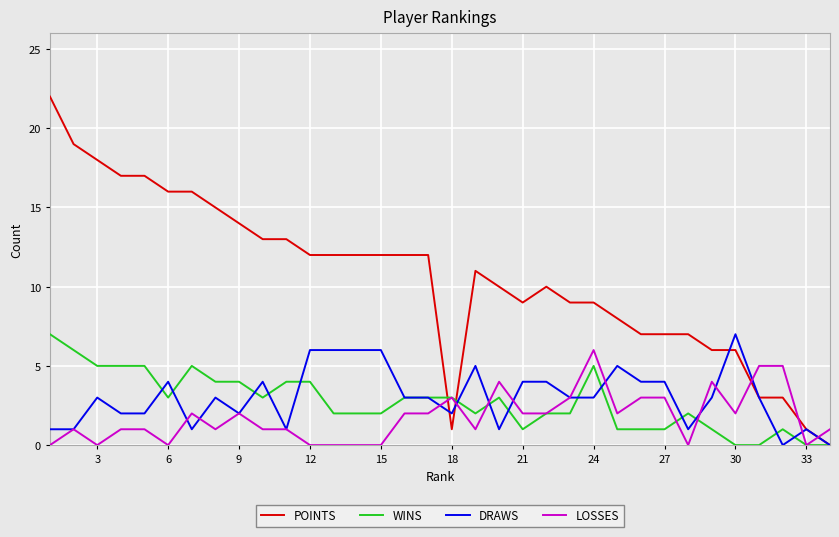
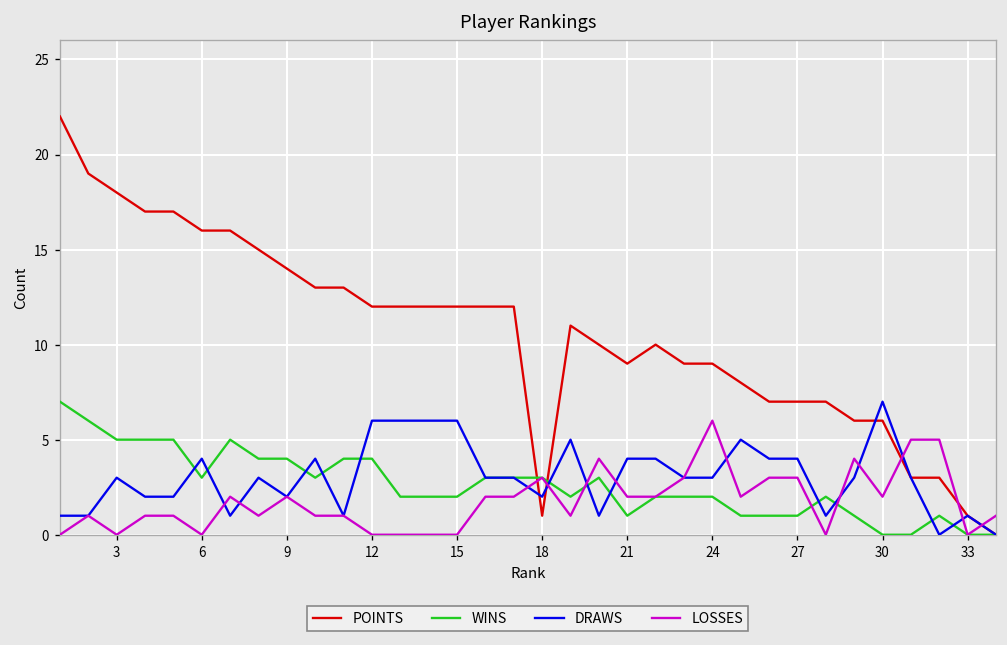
WINS, 24: 5 -> 2
